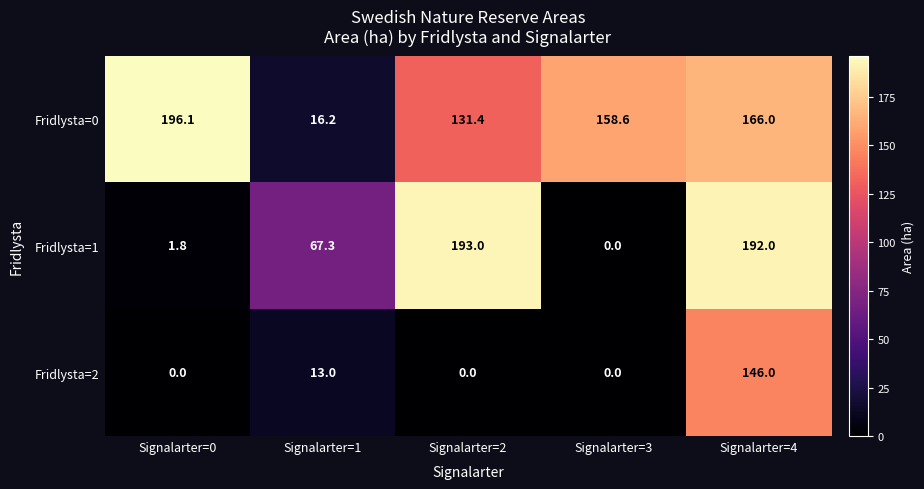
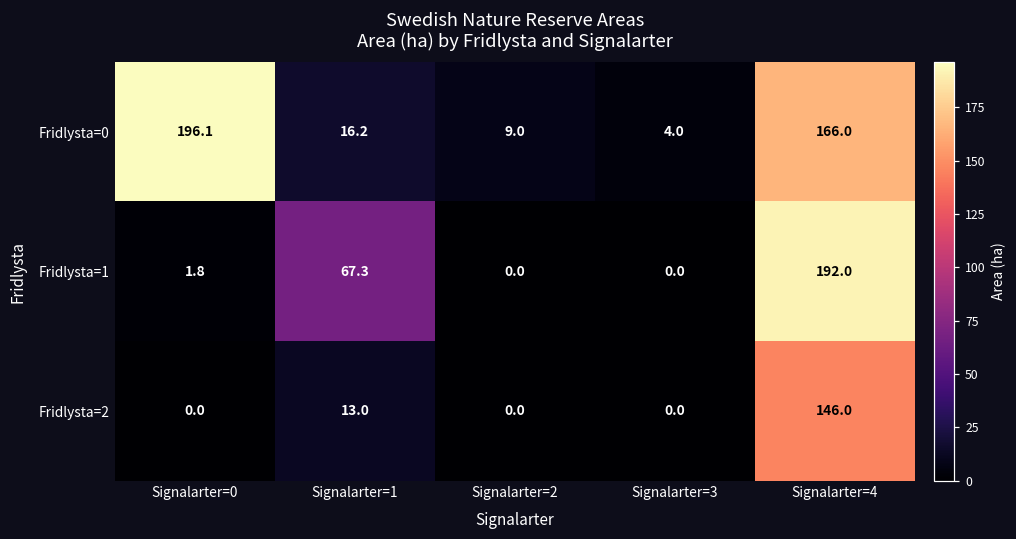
Fridlysta=0, Signalarter=2: 131.4 -> 9.0
Fridlysta=0, Signalarter=3: 158.6 -> 4.0
Fridlysta=1, Signalarter=2: 193.0 -> 0.0
